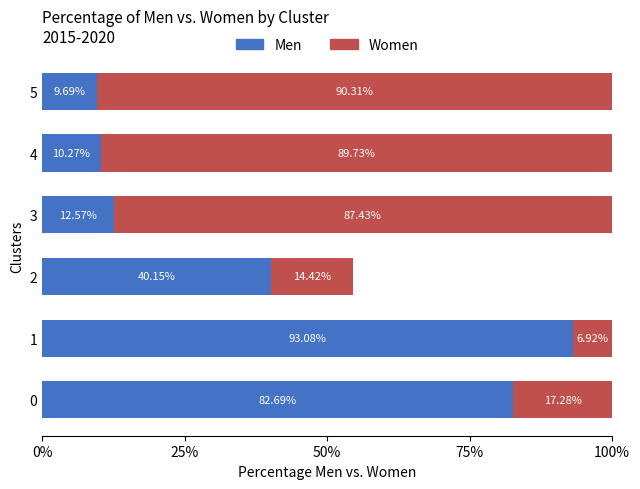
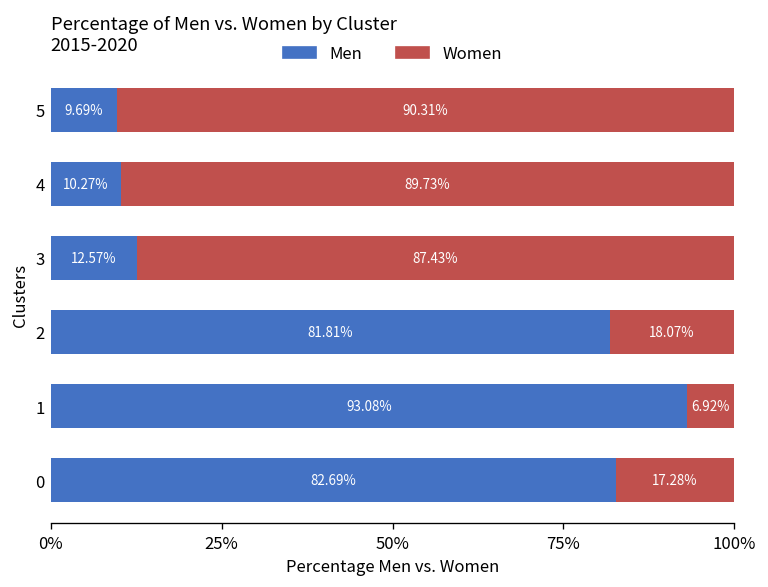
Men, 2: 40.15% -> 81.81%
Women, 2: 14.42% -> 18.07%
